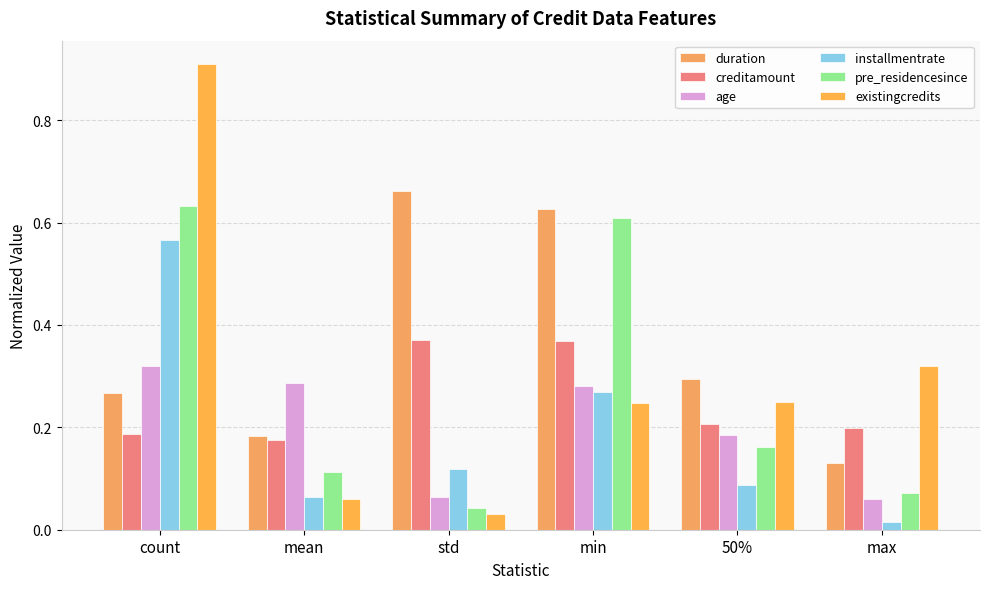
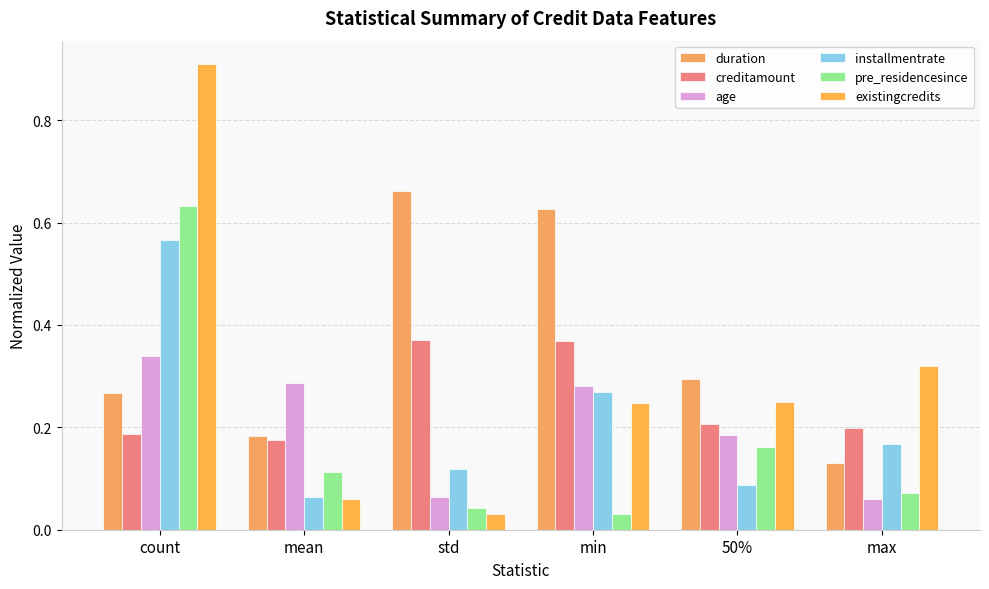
age, count: 0.32 -> 0.34
pre_residencesince, min: 0.61 -> 0.03
installmentrate, max: 0.02 -> 0.17
